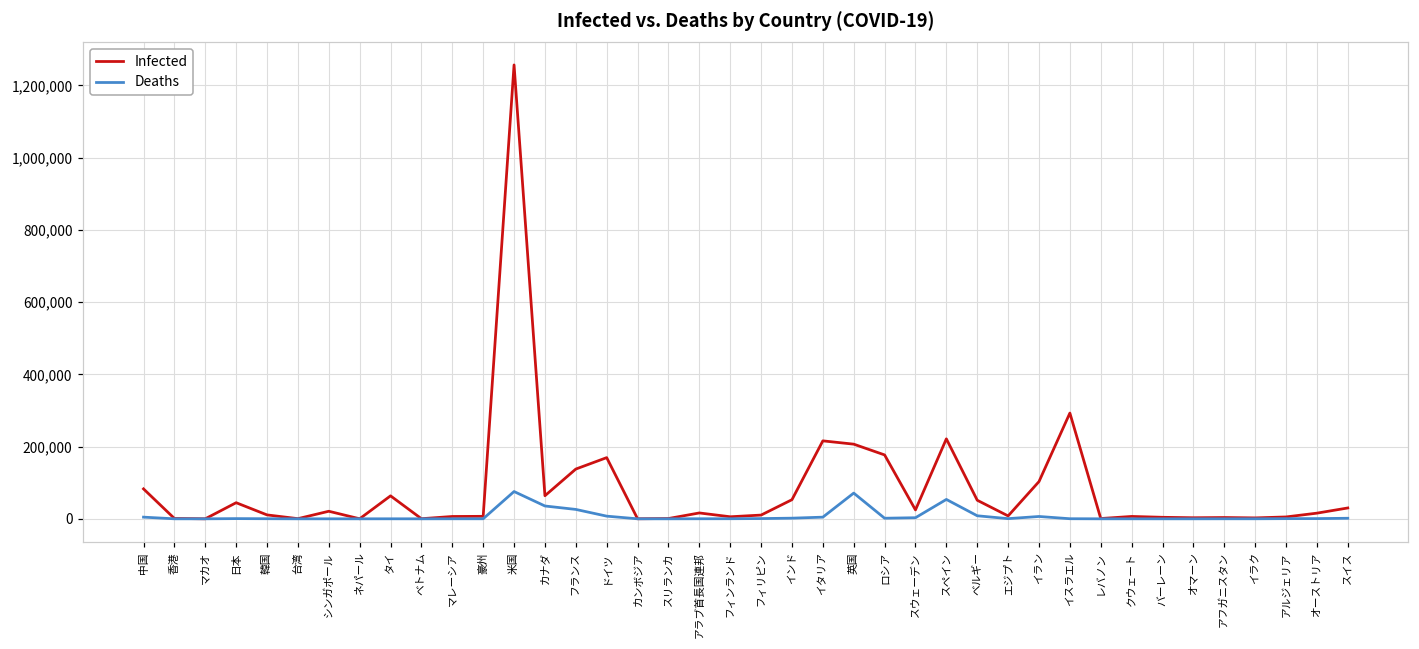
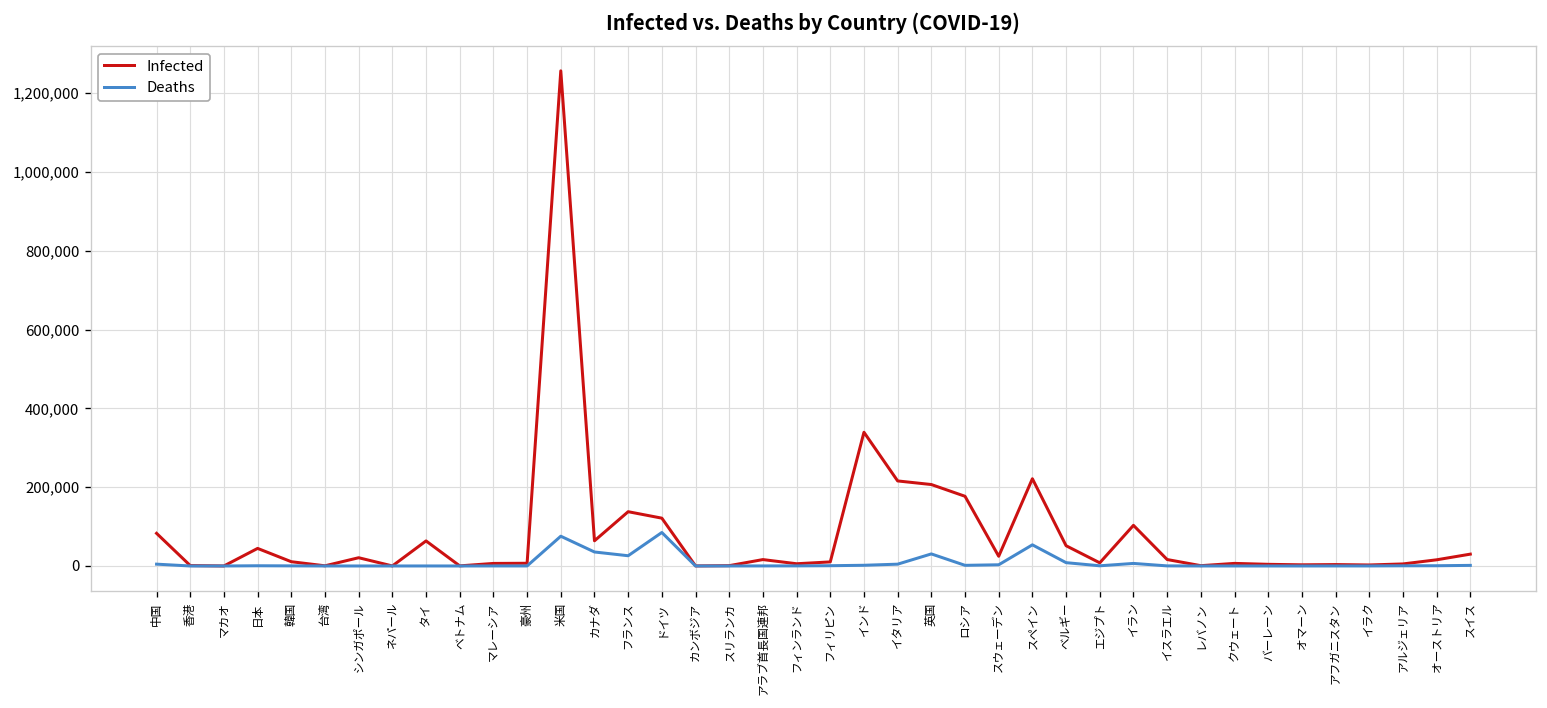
Infected, ドイツ: 170,000 -> 120,000
Deaths, ドイツ: 10,000 -> 90,000
Infected, インド: 50,000 -> 340,000
Deaths, 英国: 70,000 -> 30,000
Infected, イスラエル: 290,000 -> 20,000
